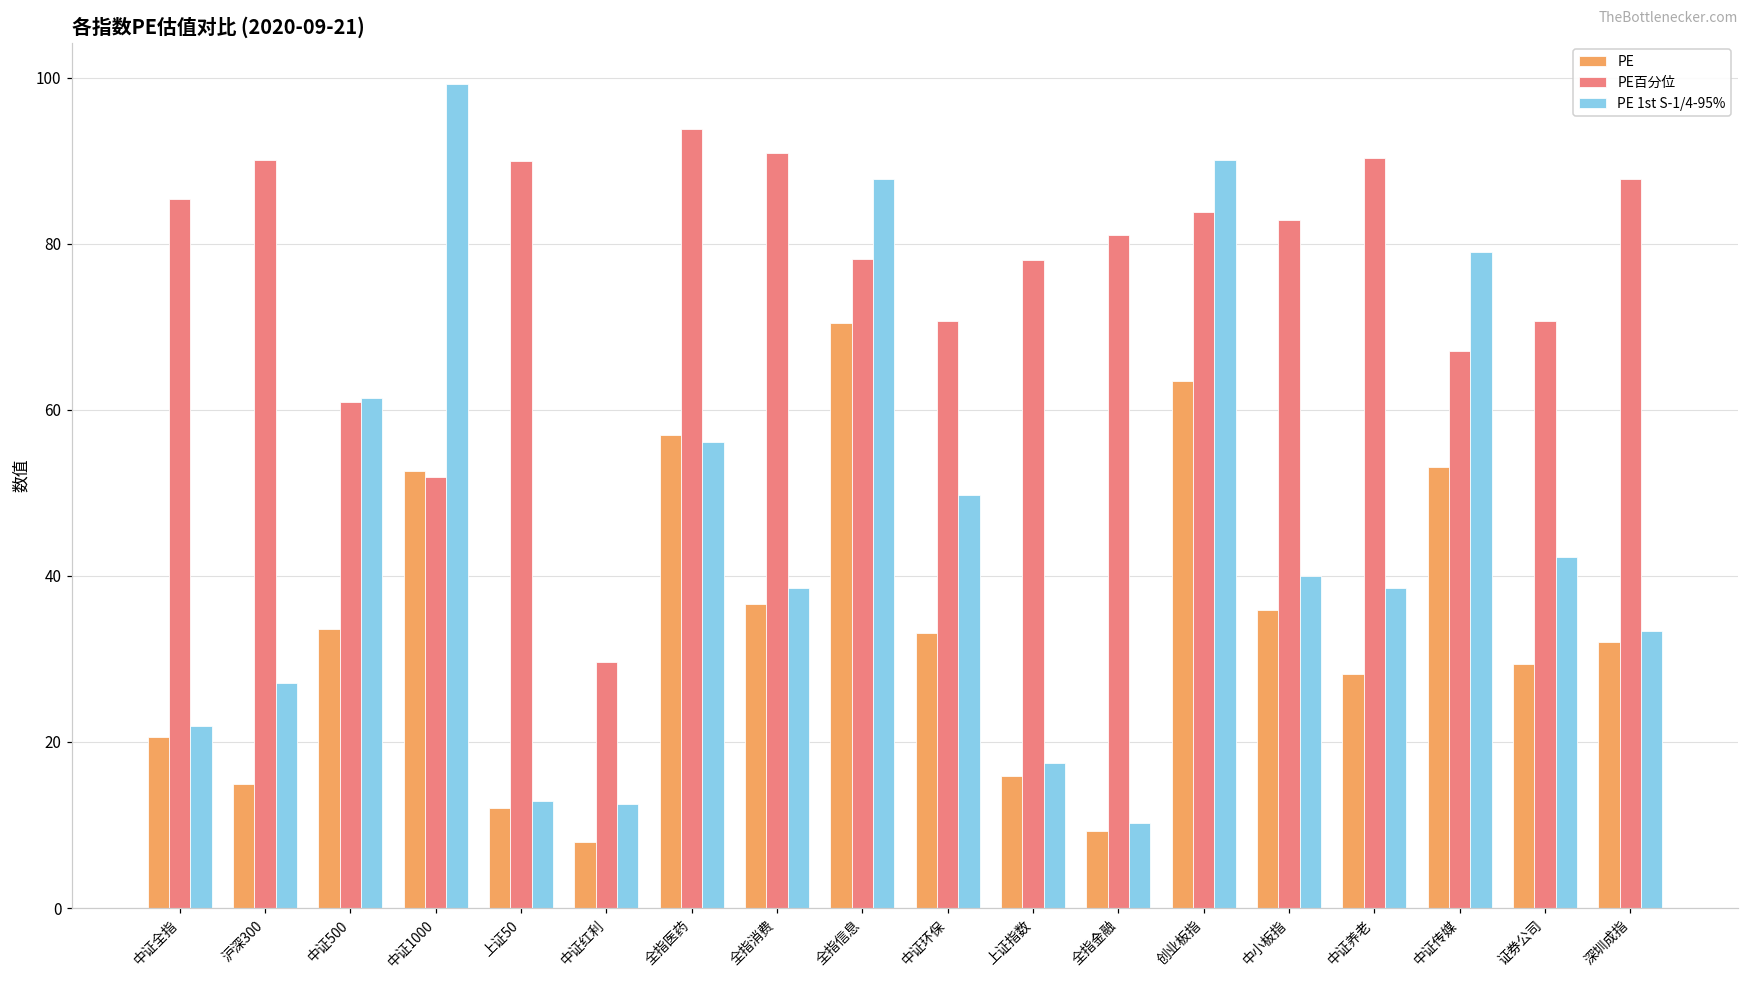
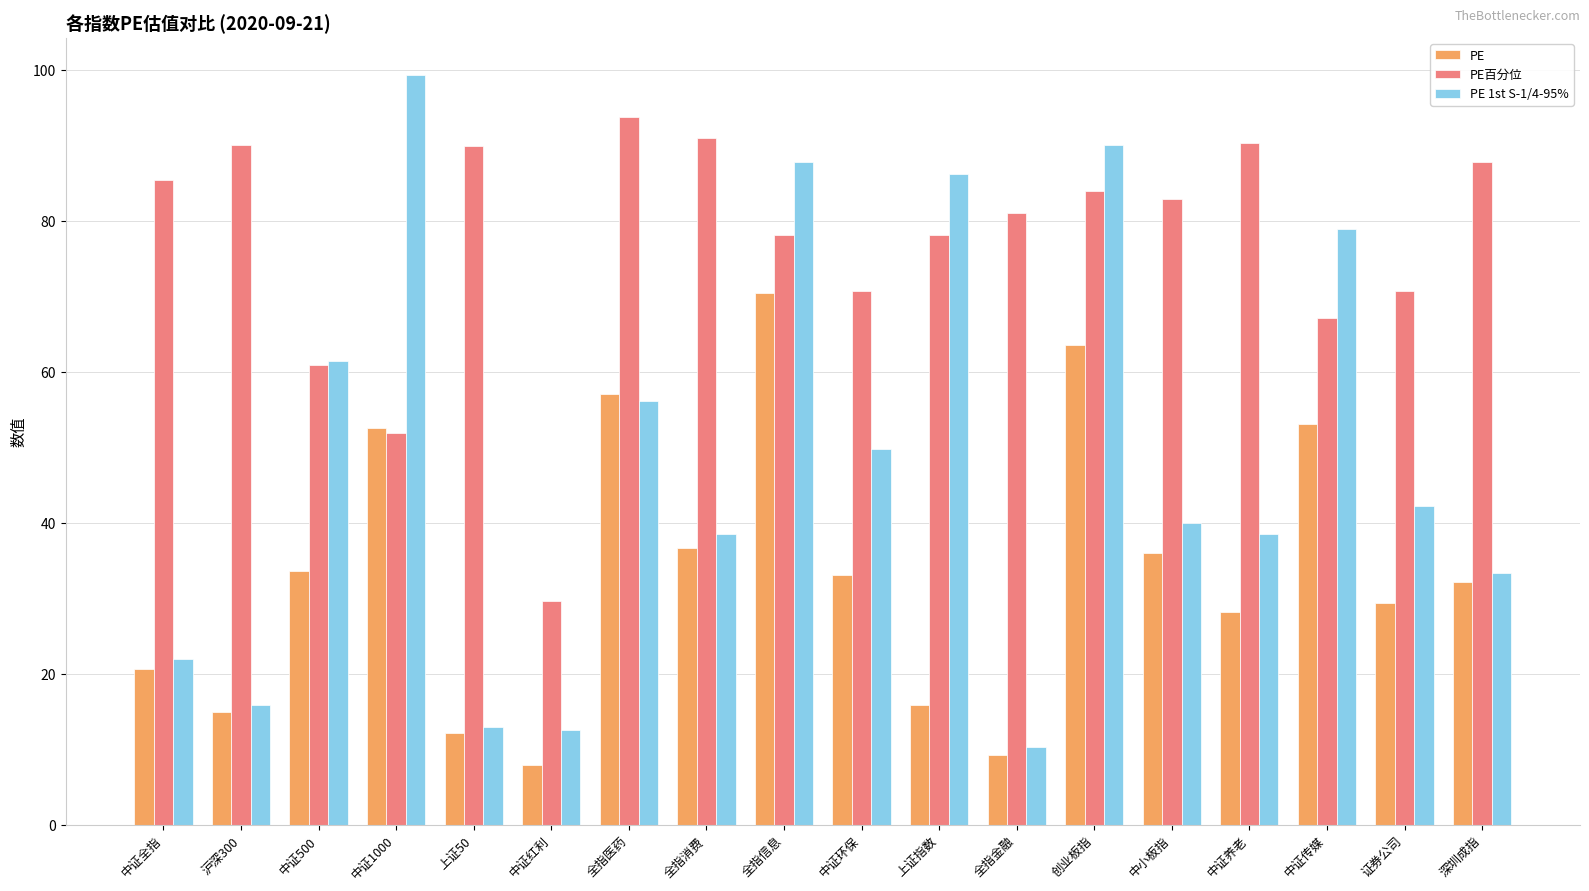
PE 1st S-1/4-95%, 沪深300: 27 -> 16
PE 1st S-1/4-95%, 上证指数: 17 -> 86
